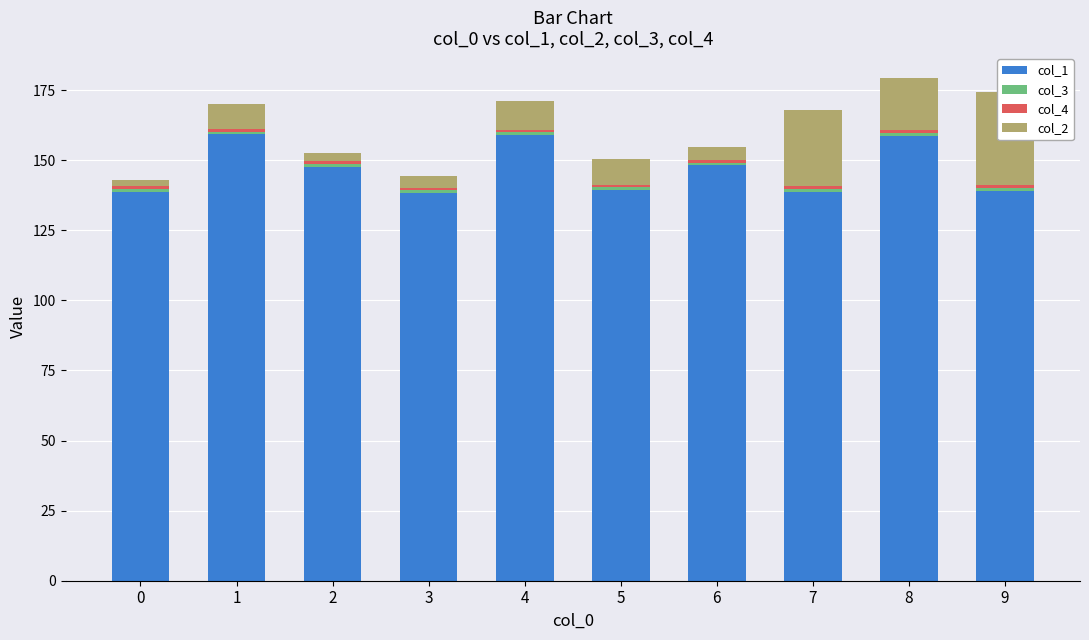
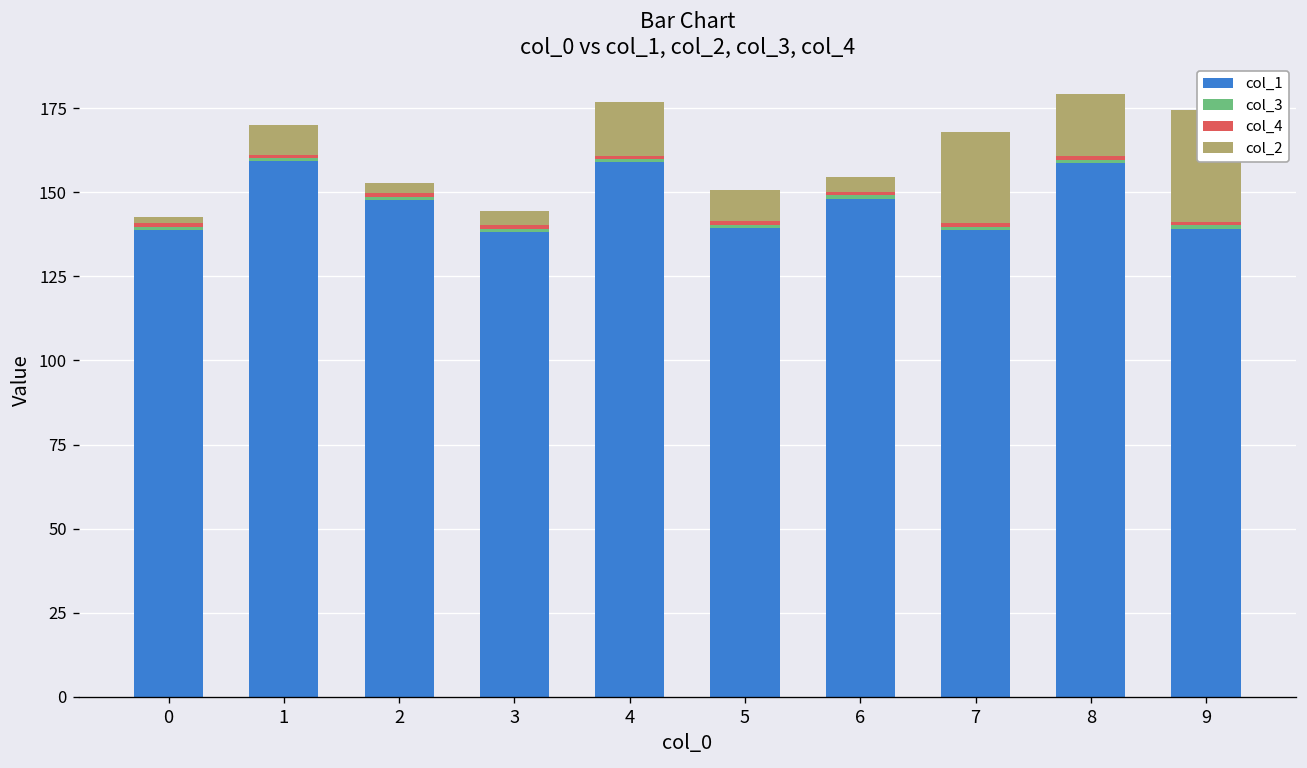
col_2, 4: 10 -> 16
